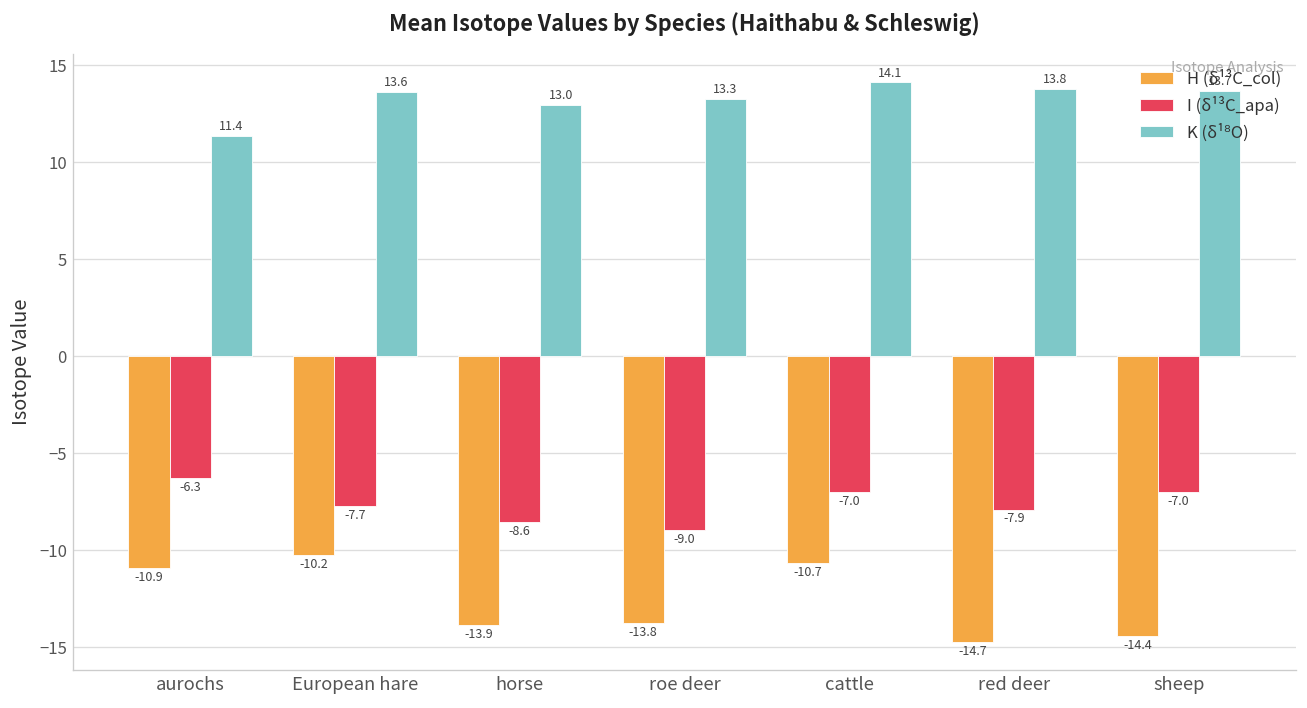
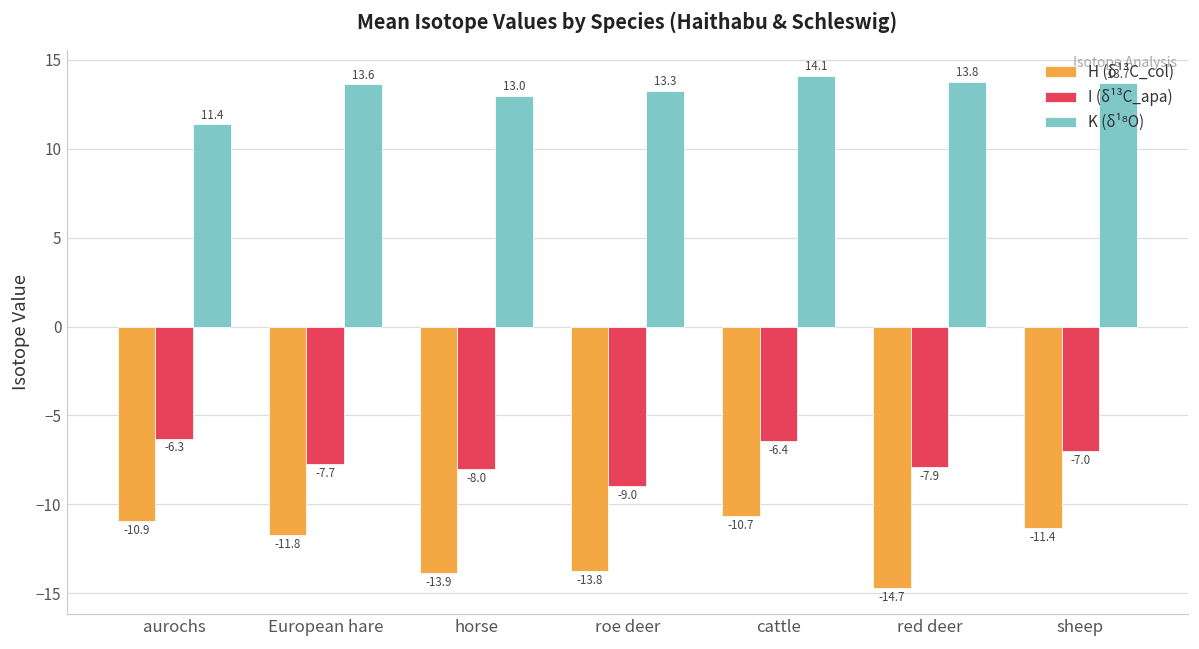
H (δ¹³C_col), European hare: -10.2 -> -11.8
I (δ¹³C_apa), horse: -8.6 -> -8.0
I (δ¹³C_apa), cattle: -7.0 -> -6.4
H (δ¹³C_col), sheep: -14.4 -> -11.4
